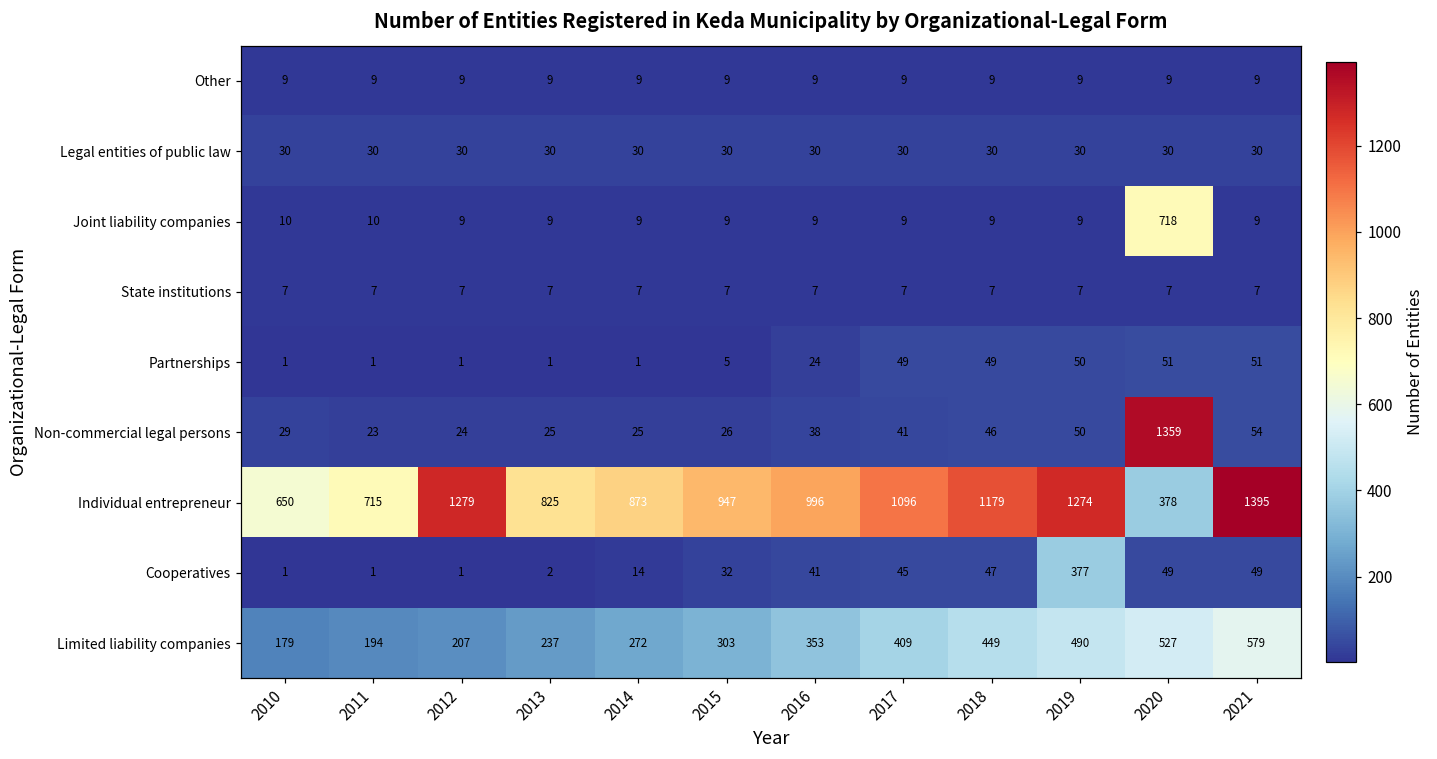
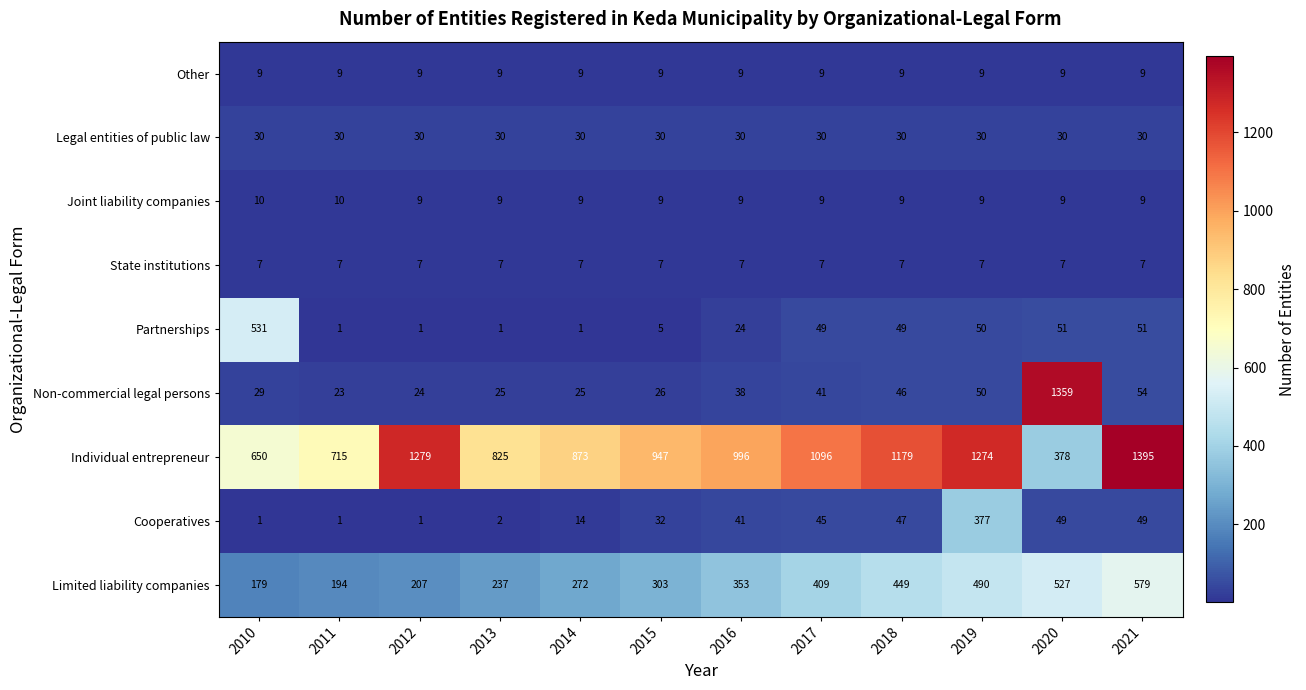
Joint liability companies, 2020: 718 -> 9
Partnerships, 2010: 1 -> 531
